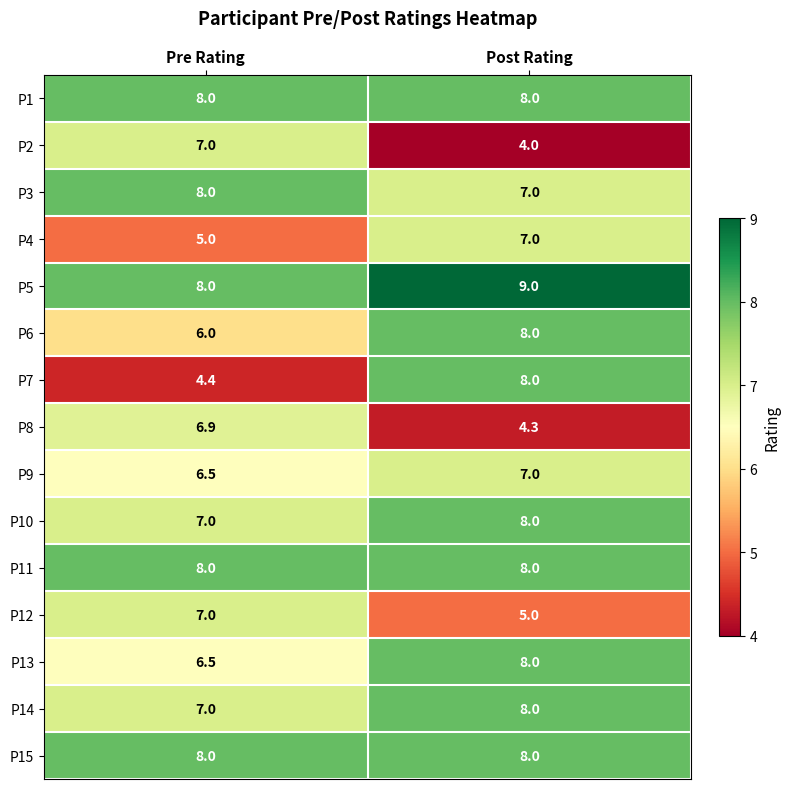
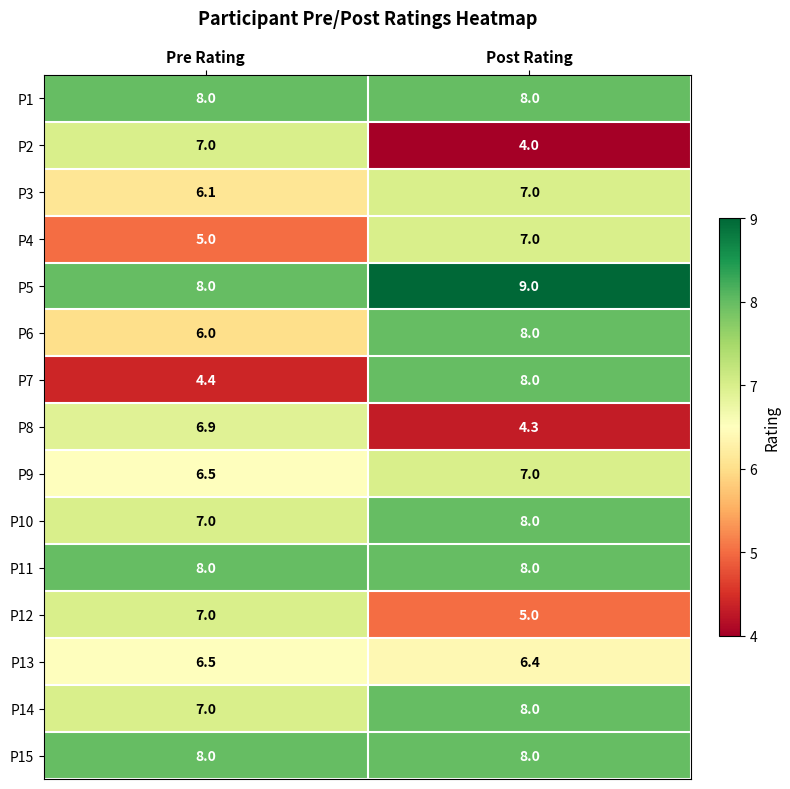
P3, Pre Rating: 8.0 -> 6.1
P13, Post Rating: 8.0 -> 6.4
